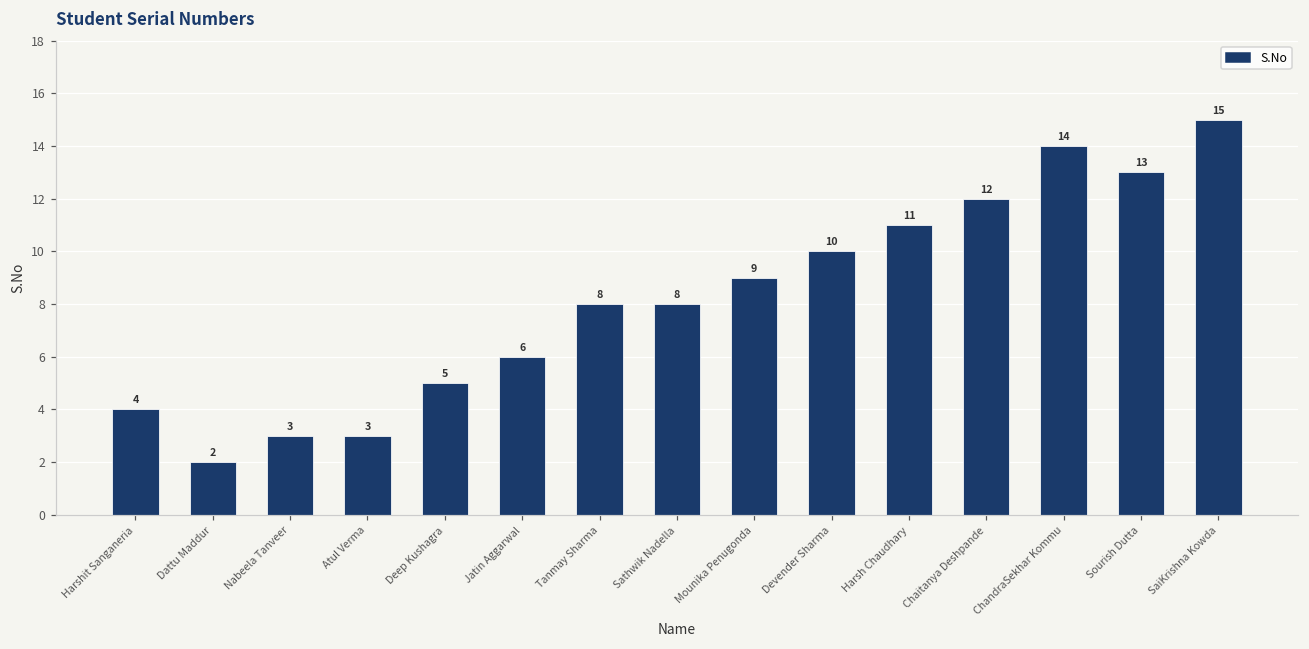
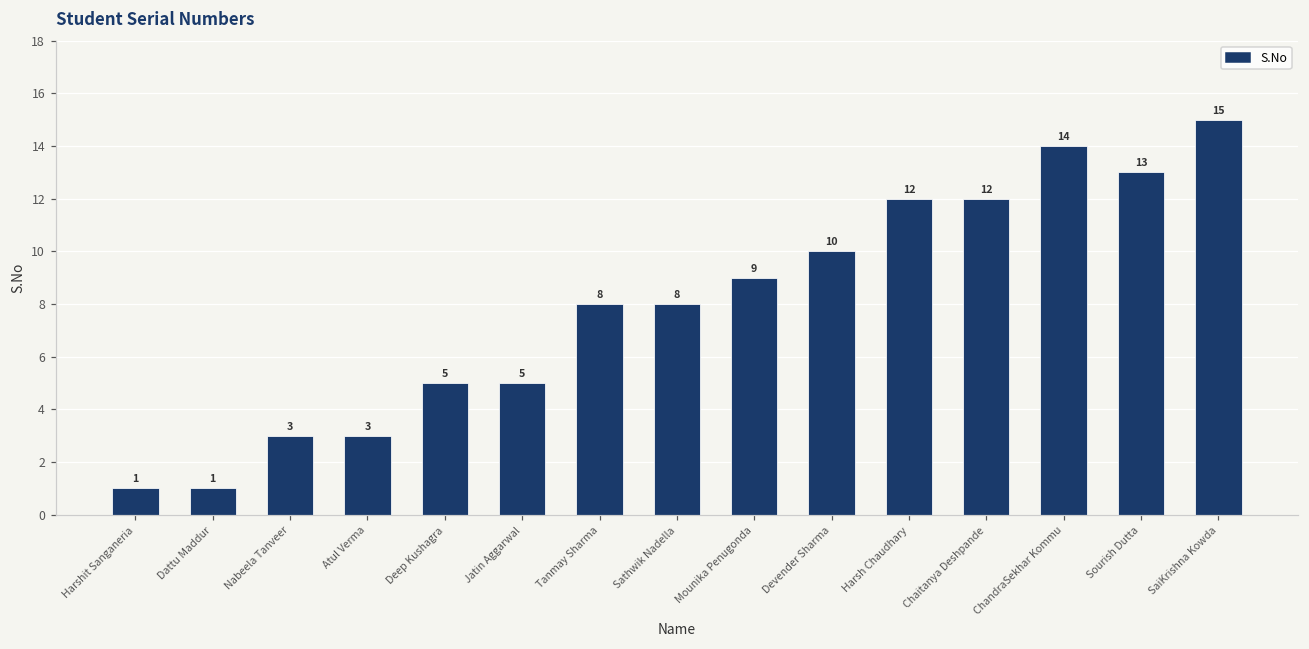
Harshit Sanganeria: 4 -> 1
Dattu Maddur: 2 -> 1
Jatin Aggarwal: 6 -> 5
Harsh Chaudhary: 11 -> 12
